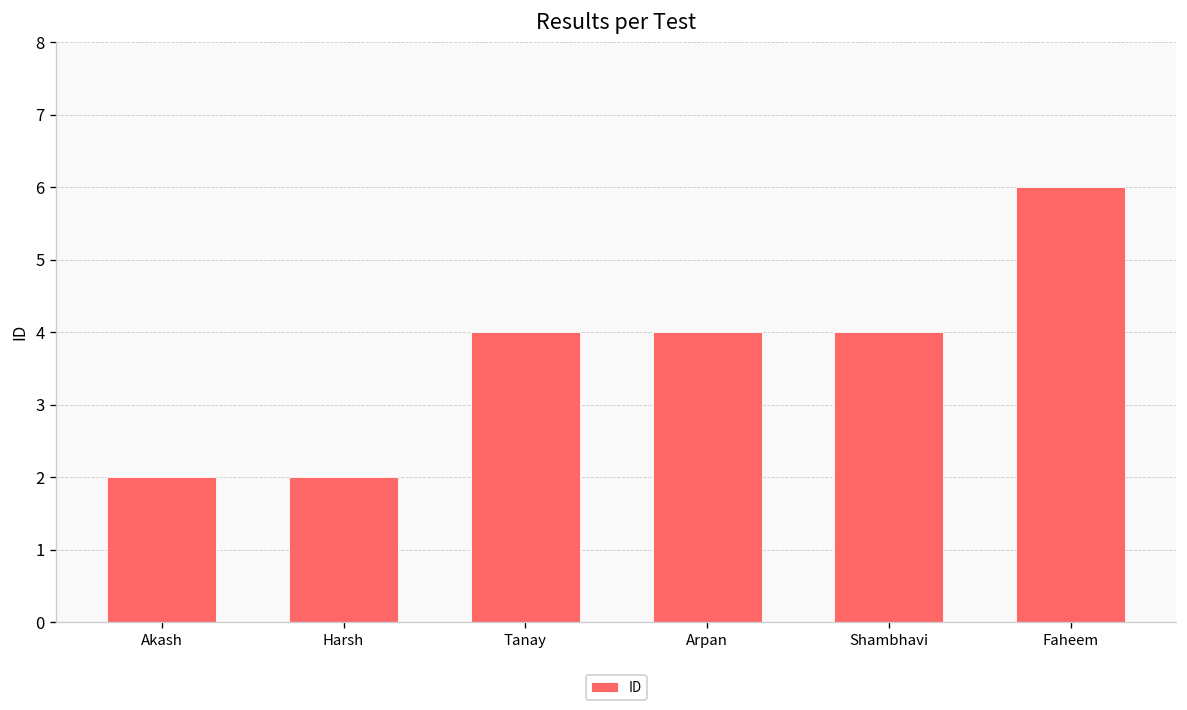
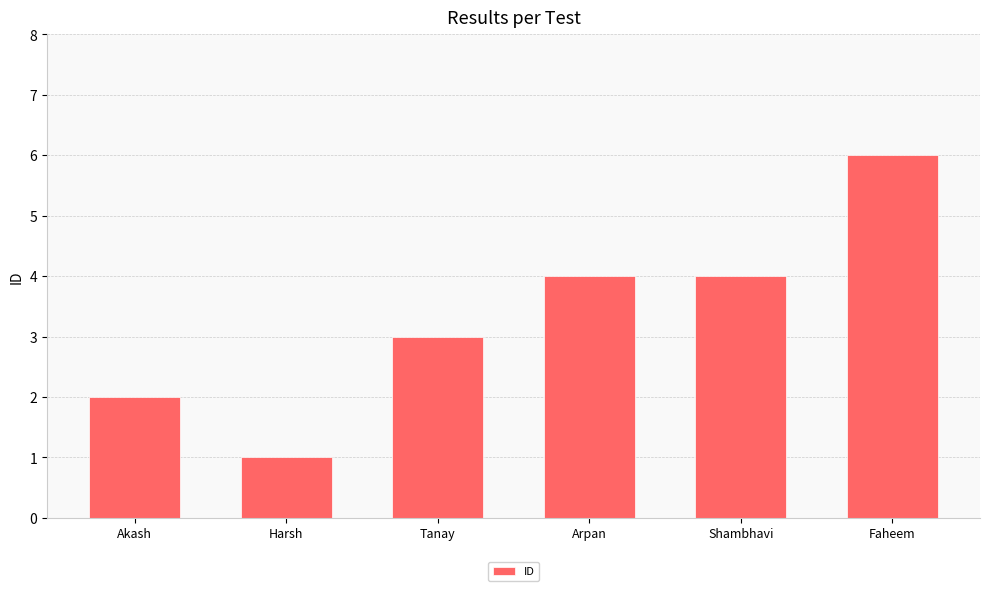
Harsh: 2 -> 1
Tanay: 4 -> 3
